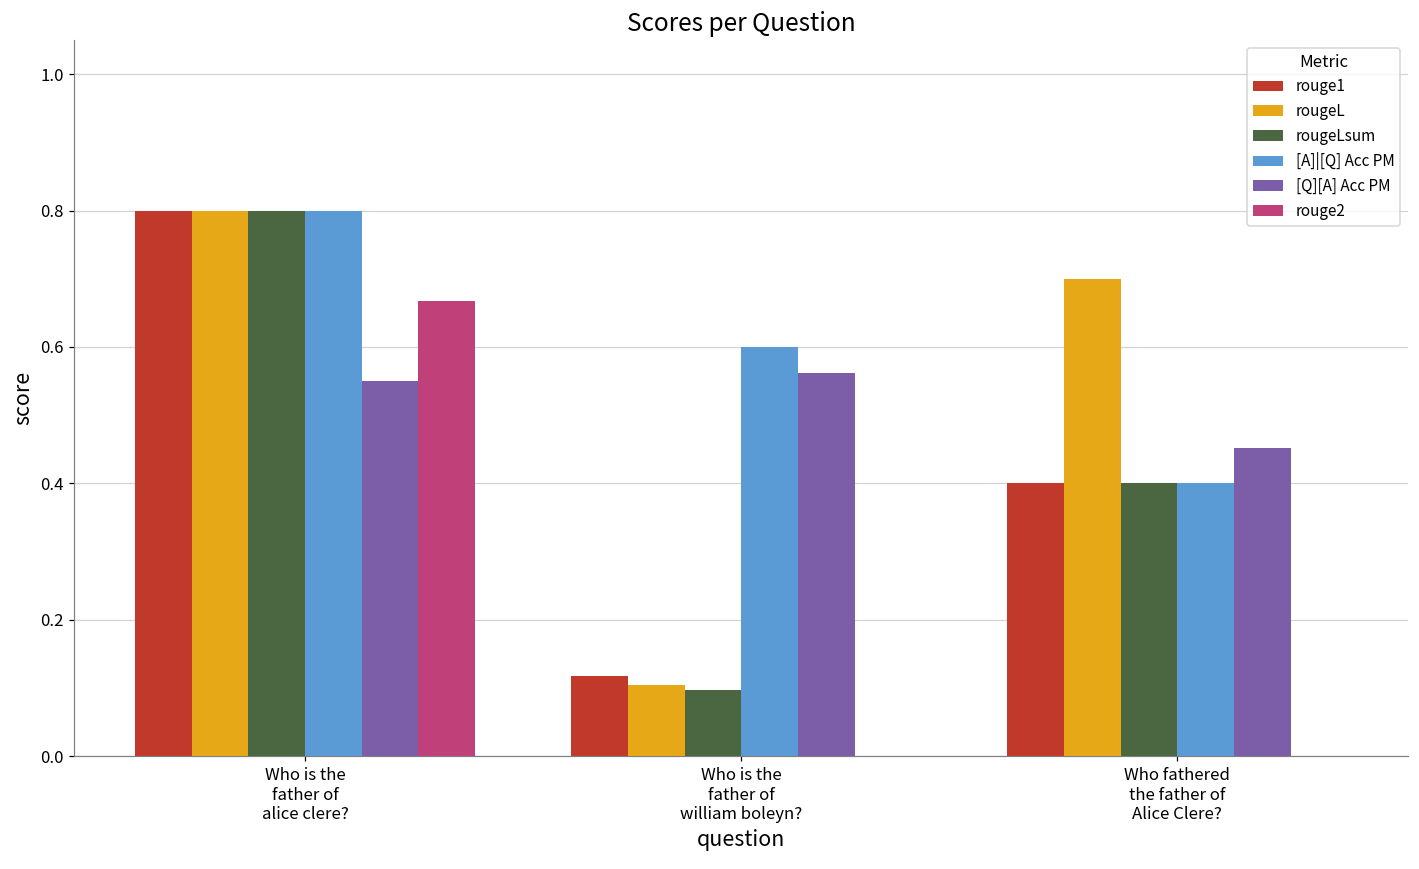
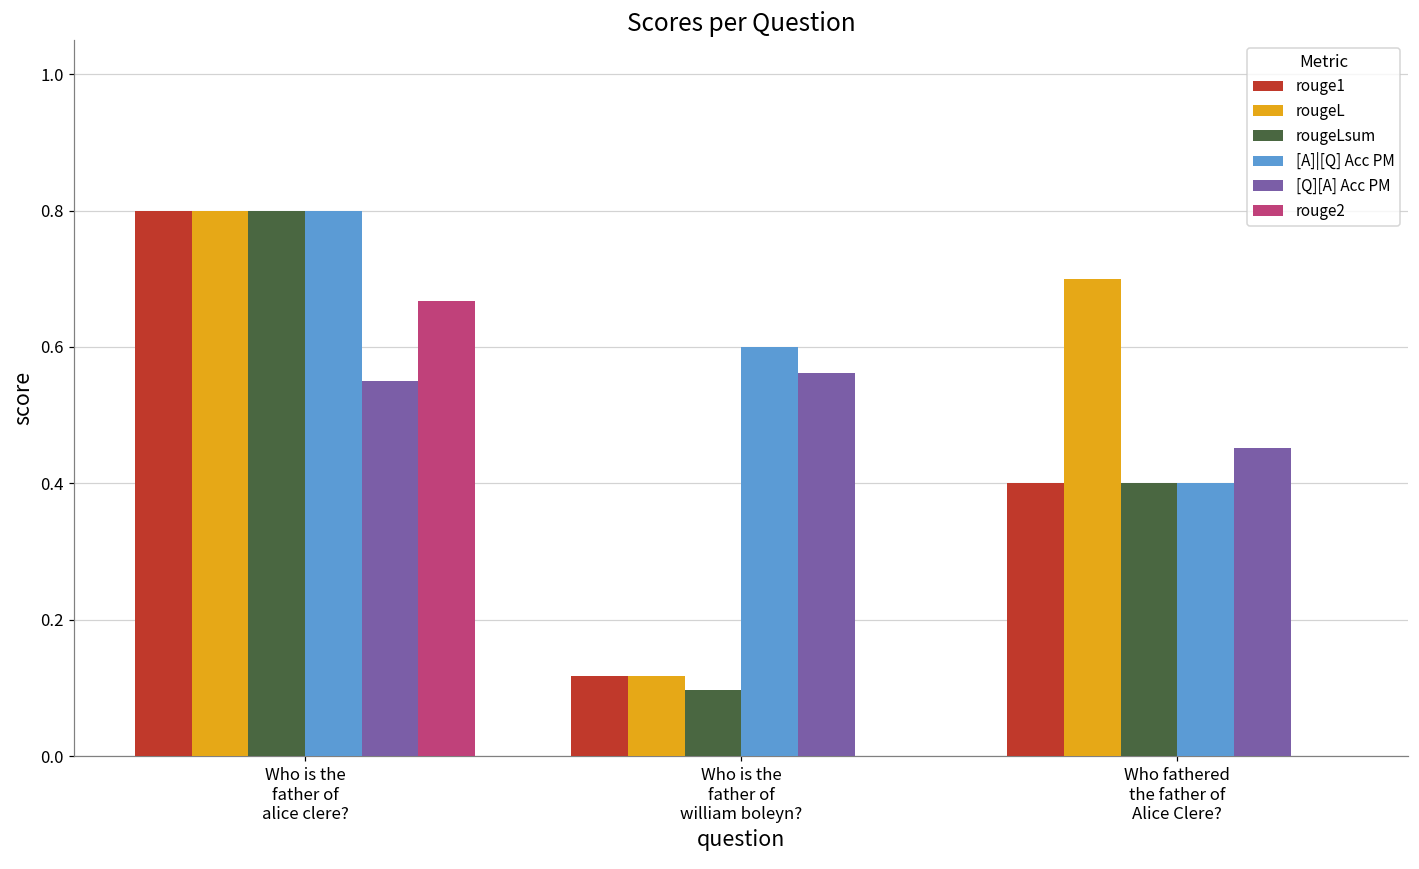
rougeL, Who is the father of william boleyn?: 0.10 -> 0.12
